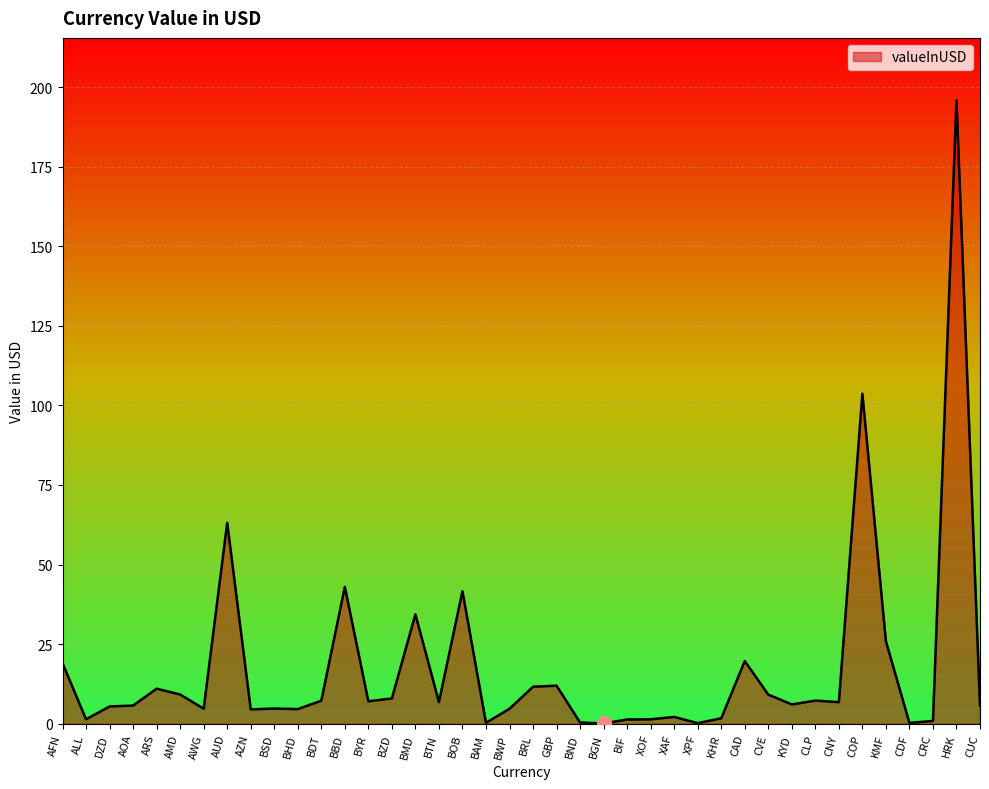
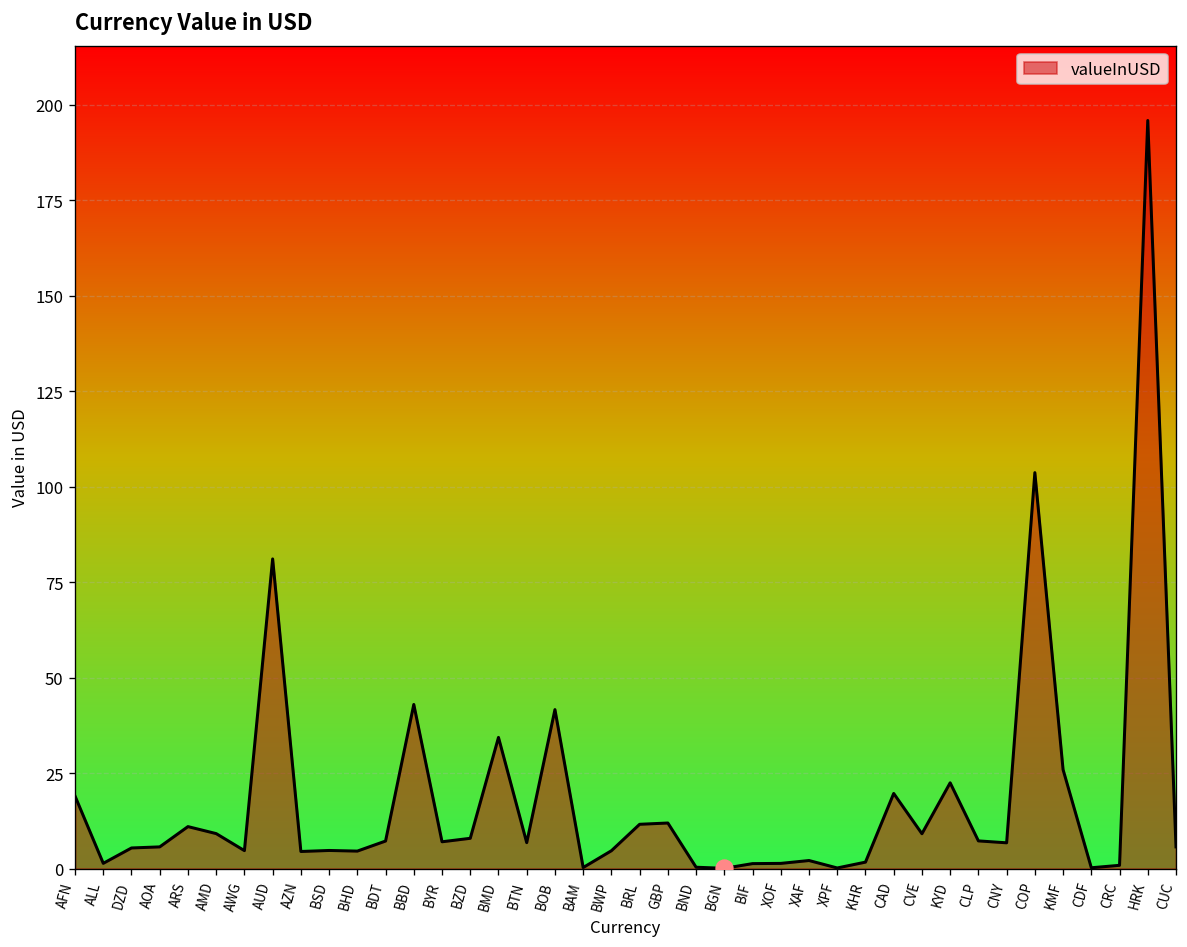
valueInUSD, AUD: 63 -> 81
valueInUSD, KYD: 6 -> 22
